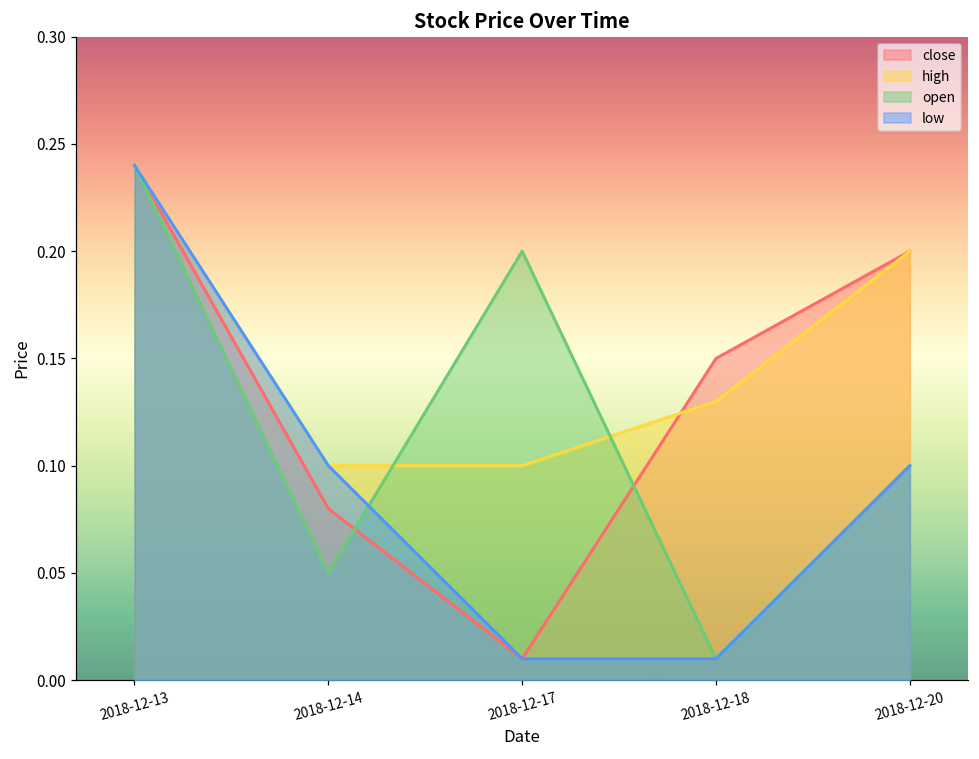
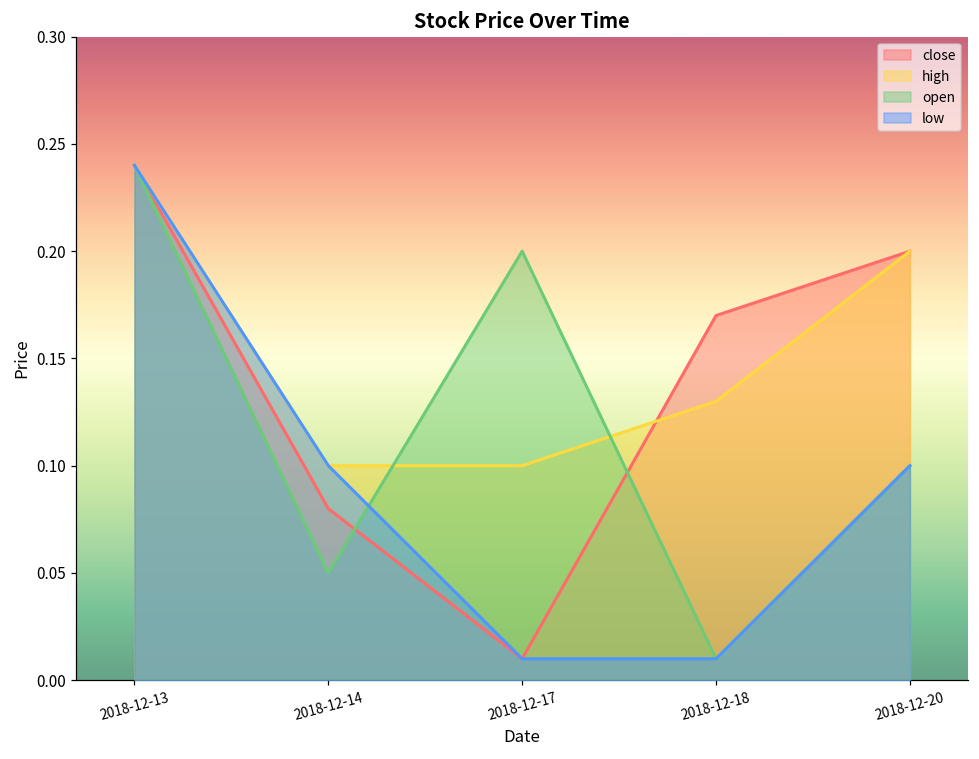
close, 2018-12-18: 0.15 -> 0.17
